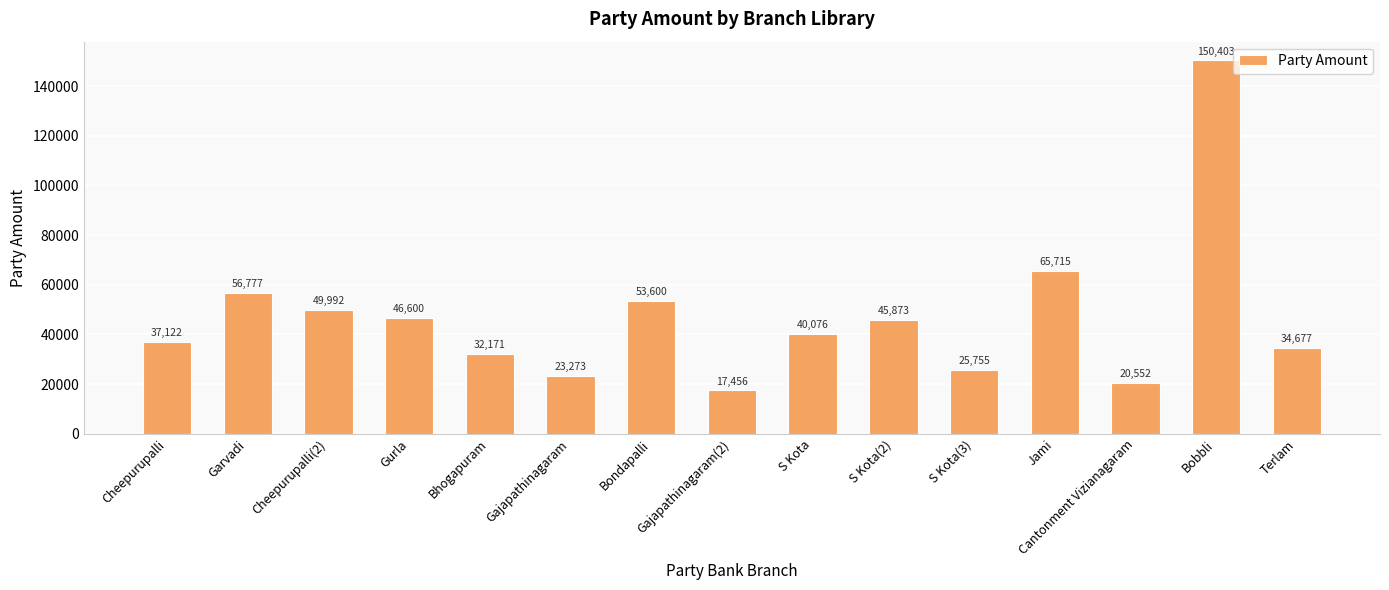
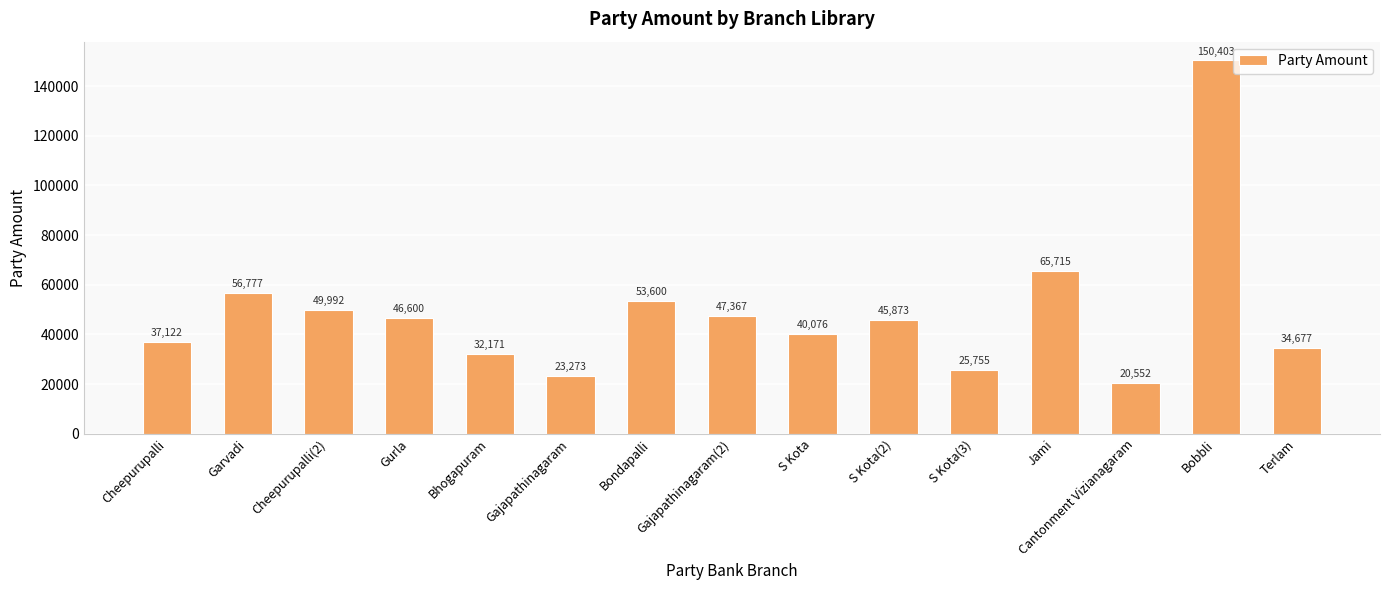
Gajapathinagaram(2): 17,456 -> 47,367
